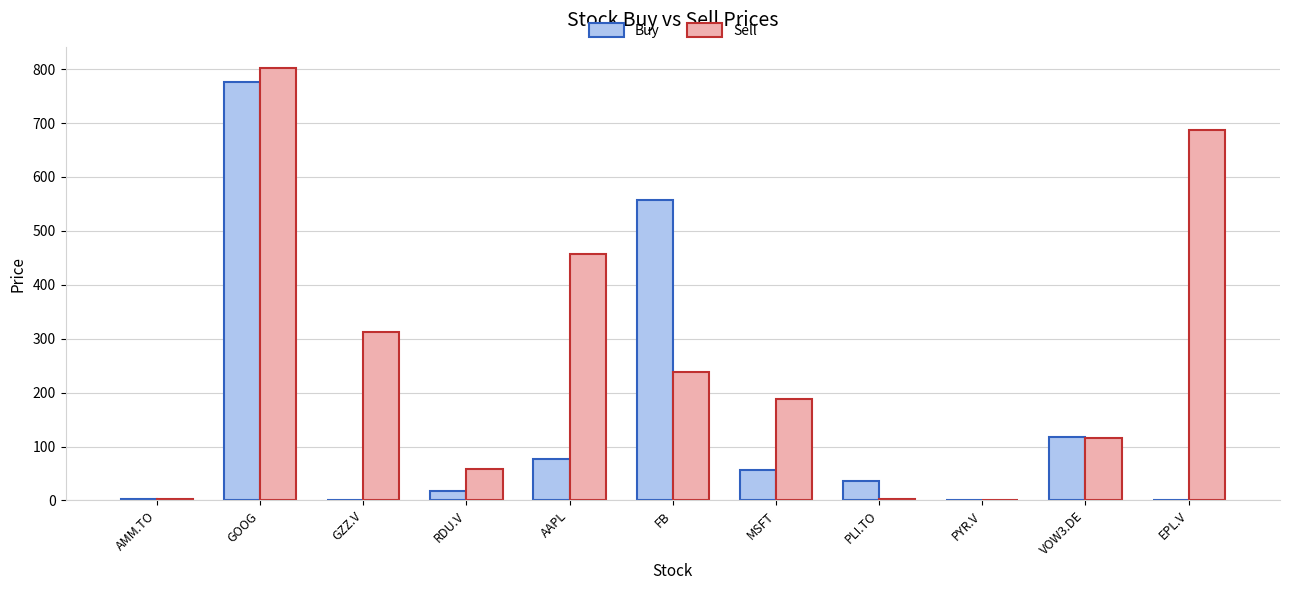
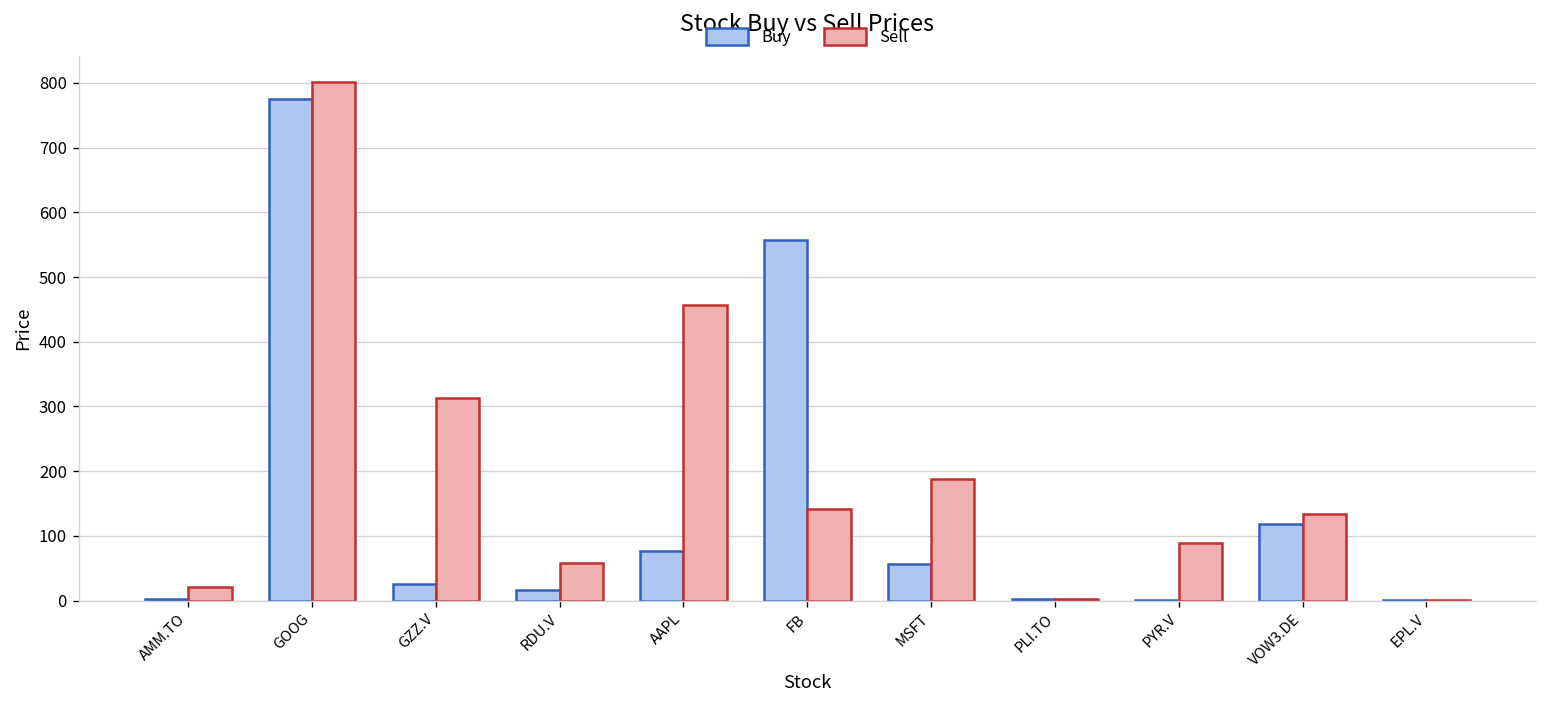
Sell, AMM.TO: 0 -> 20
Buy, GZZ.V: 0 -> 30
Sell, FB: 240 -> 140
Buy, PLI.TO: 40 -> 0
Sell, PYR.V: 0 -> 90
Sell, VOW3.DE: 120 -> 130
Sell, EPL.V: 690 -> 0
